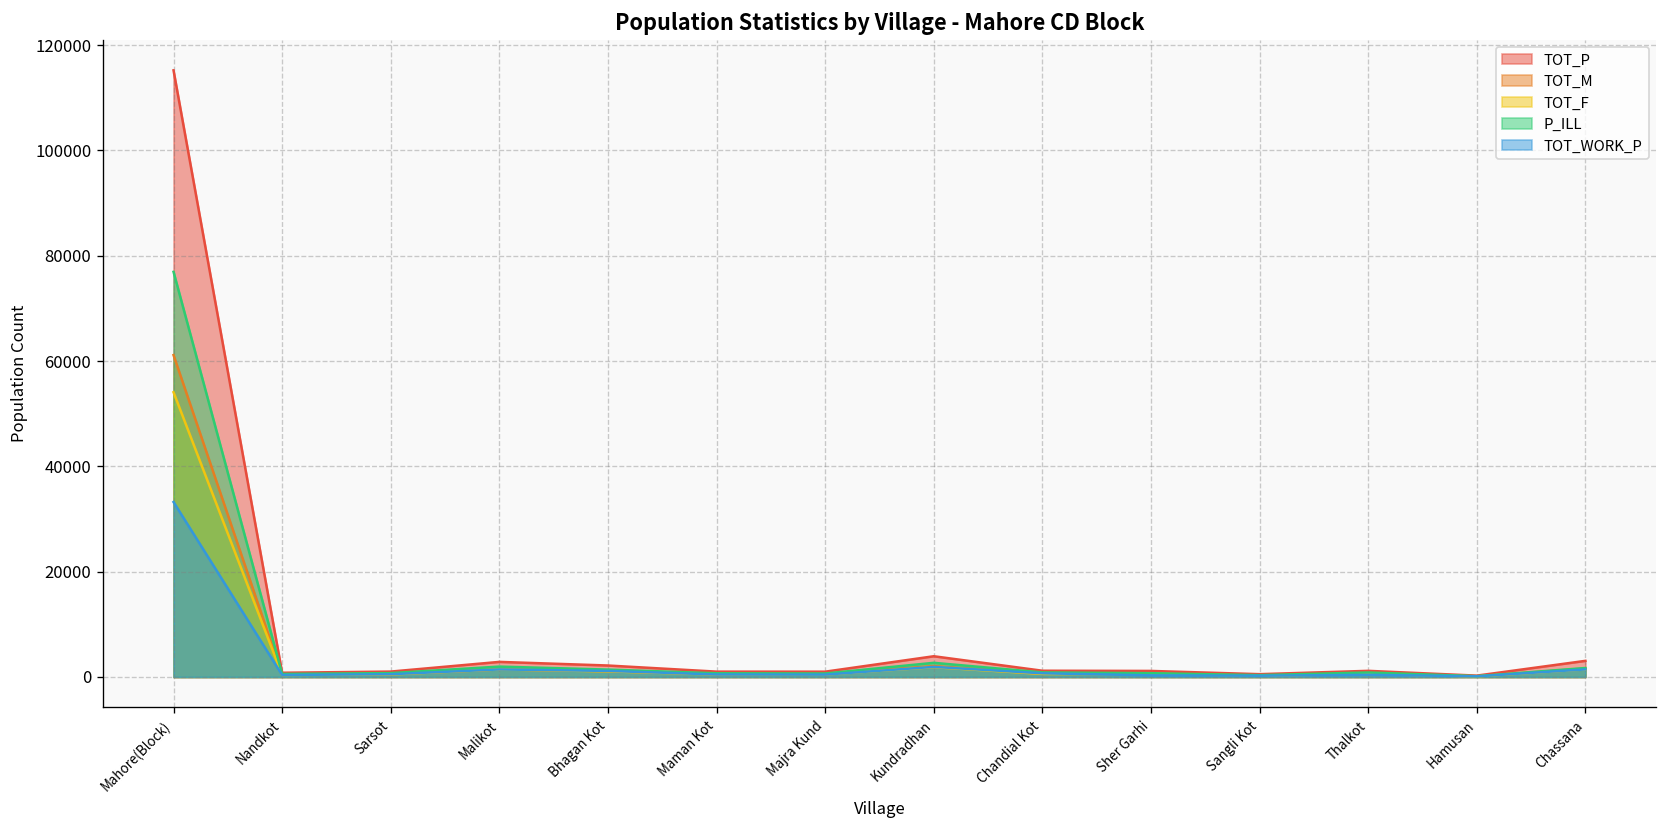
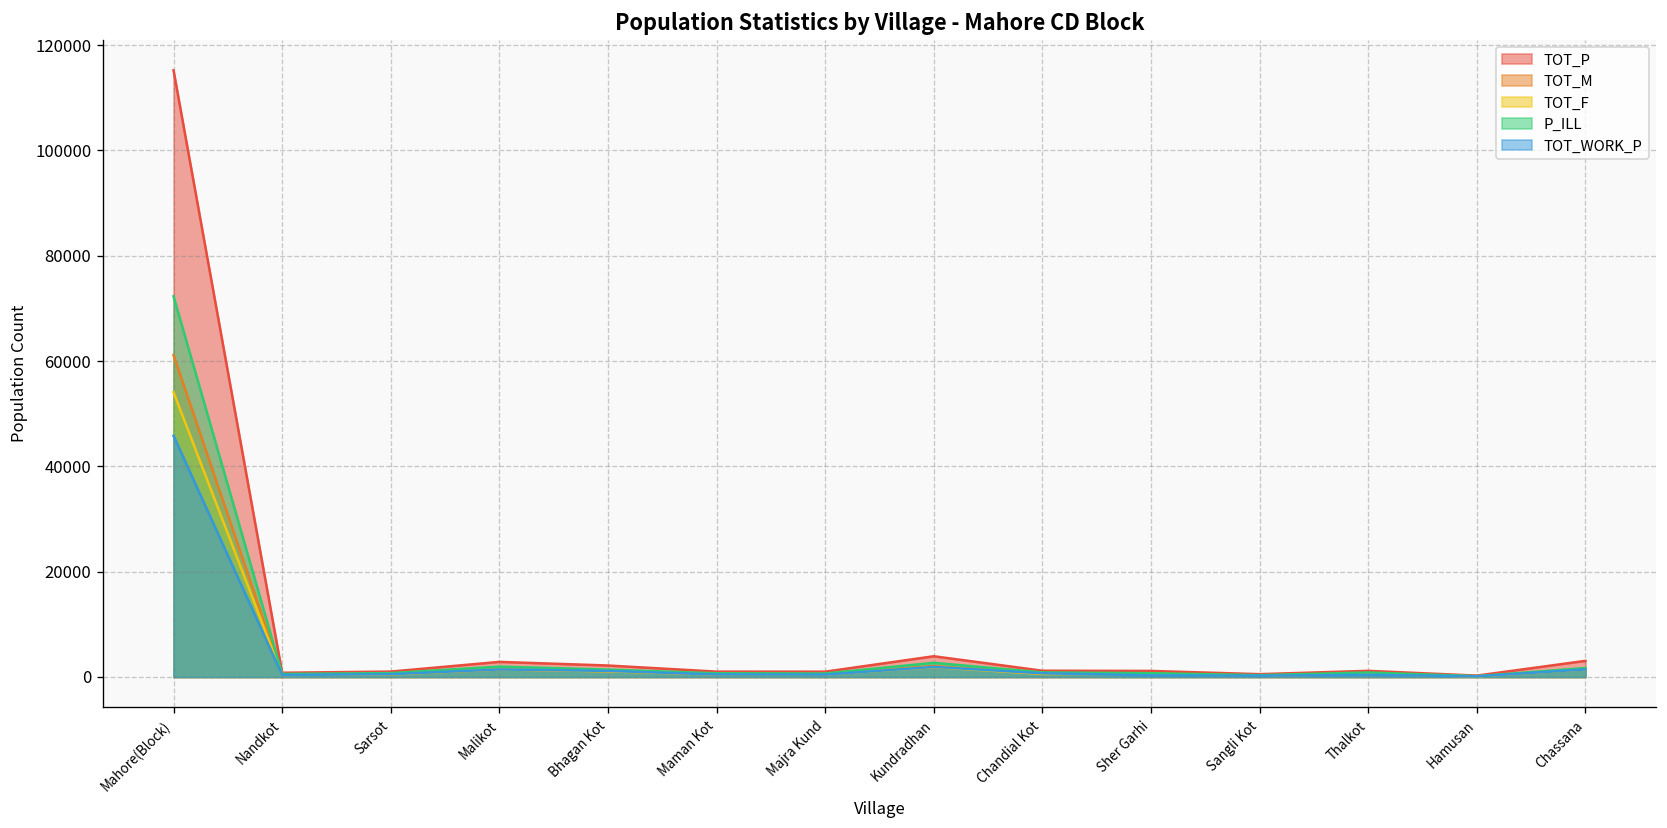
P_ILL, Mahore(Block): 77000 -> 72000
TOT_WORK_P, Mahore(Block): 33000 -> 46000
